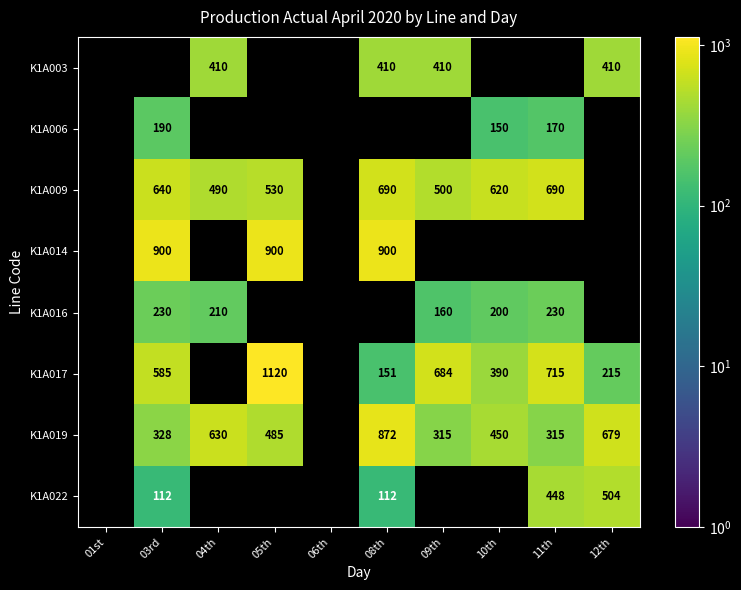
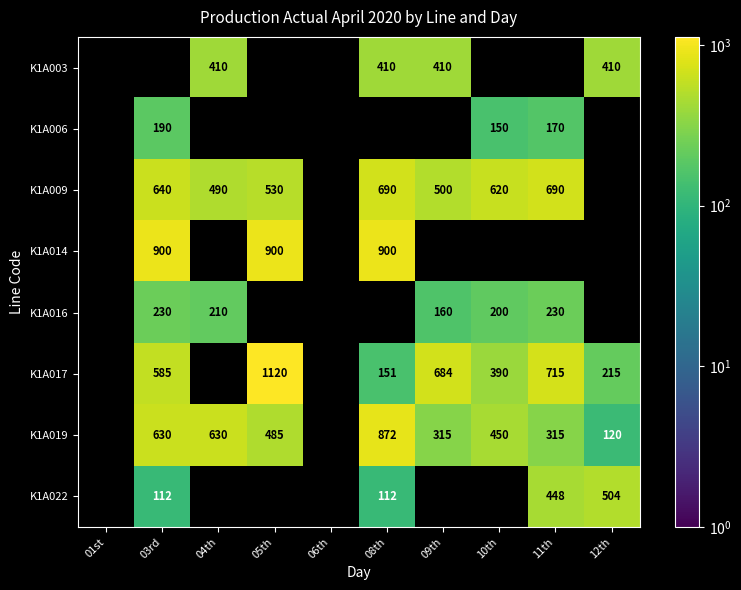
K1A019, 03rd: 328 -> 630
K1A019, 12th: 679 -> 120
